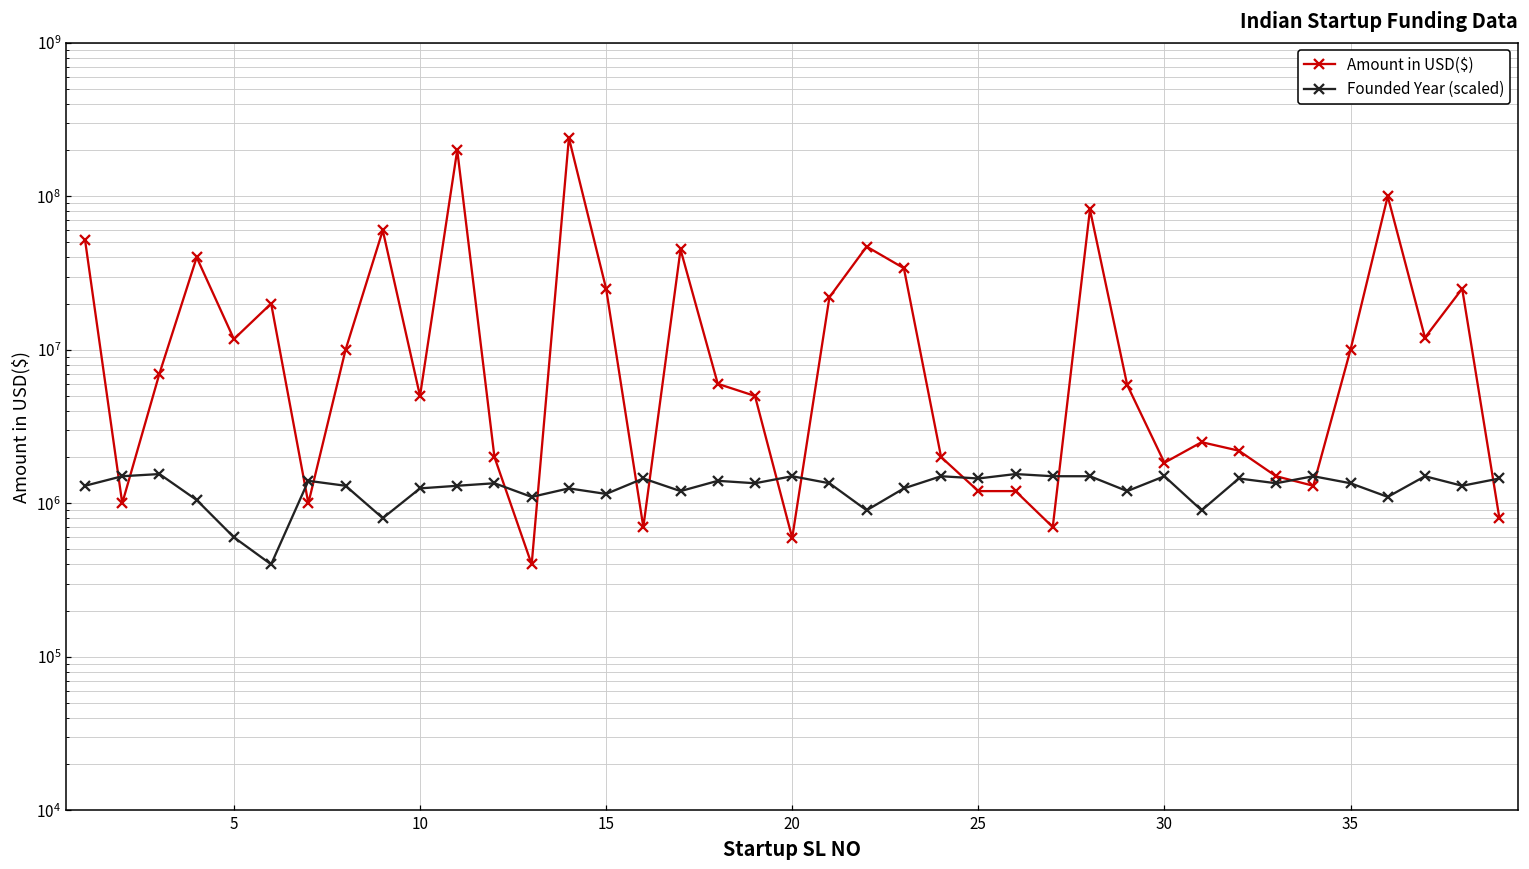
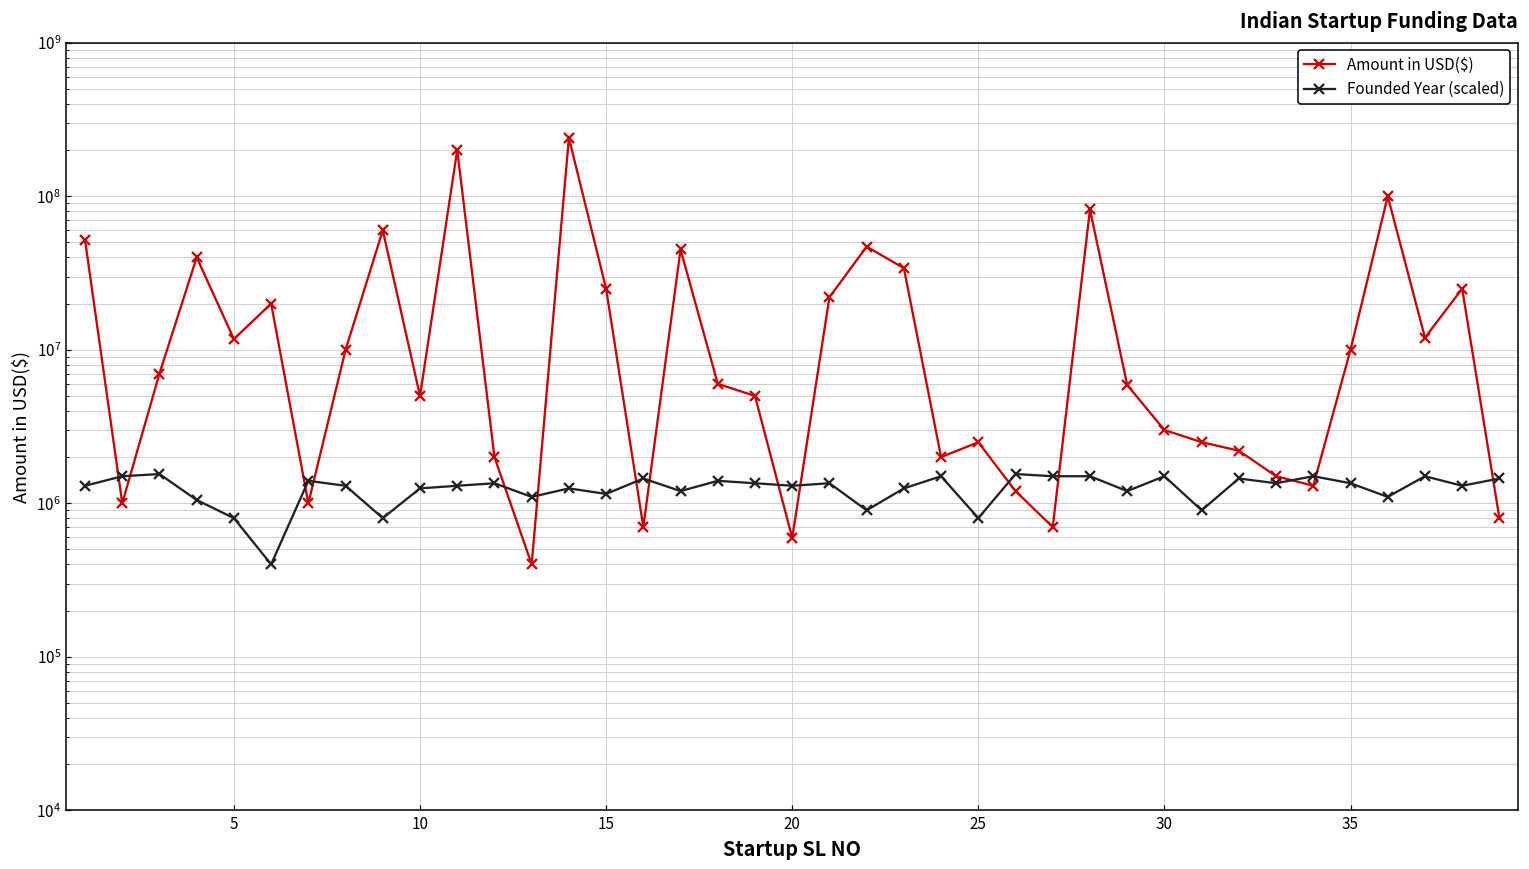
Founded Year (scaled), 5: 600000 -> 800000
Founded Year (scaled), 20: 1500000 -> 1300000
Amount in USD($), 25: 1200000 -> 2500000
Founded Year (scaled), 25: 1500000 -> 800000
Amount in USD($), 30: 1800000 -> 3000000
